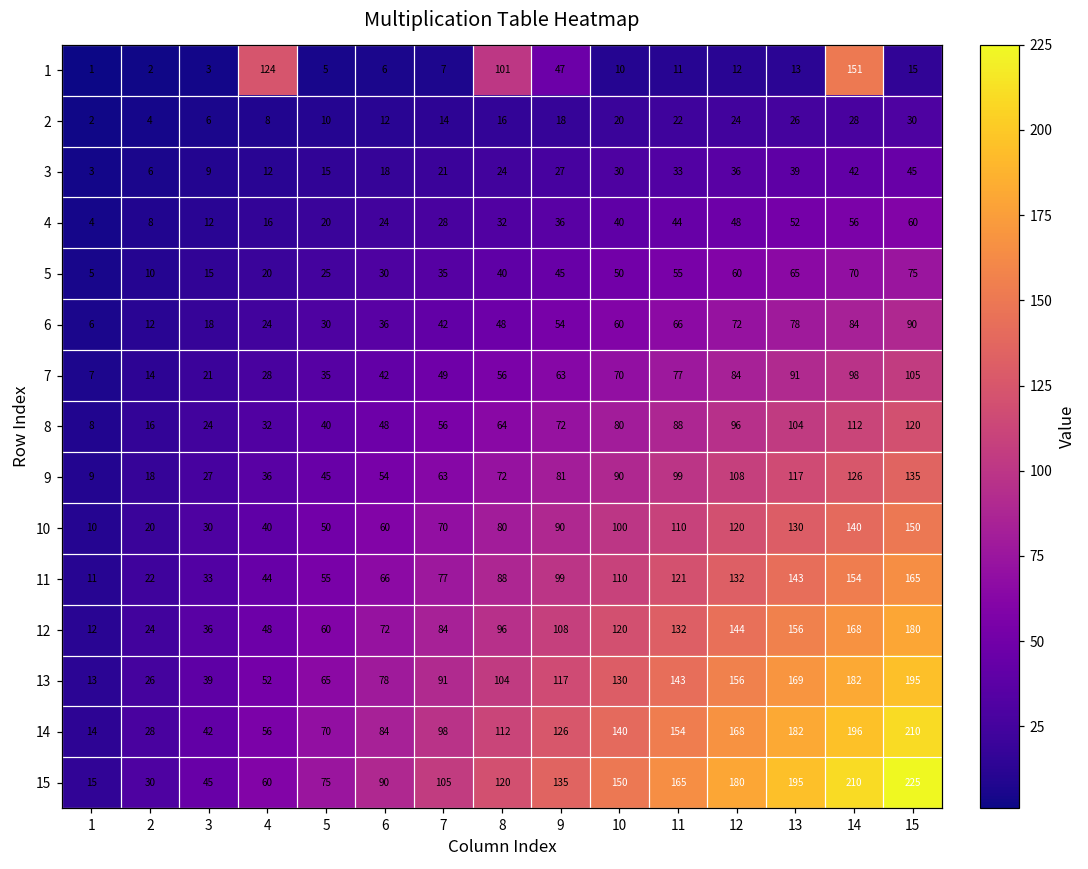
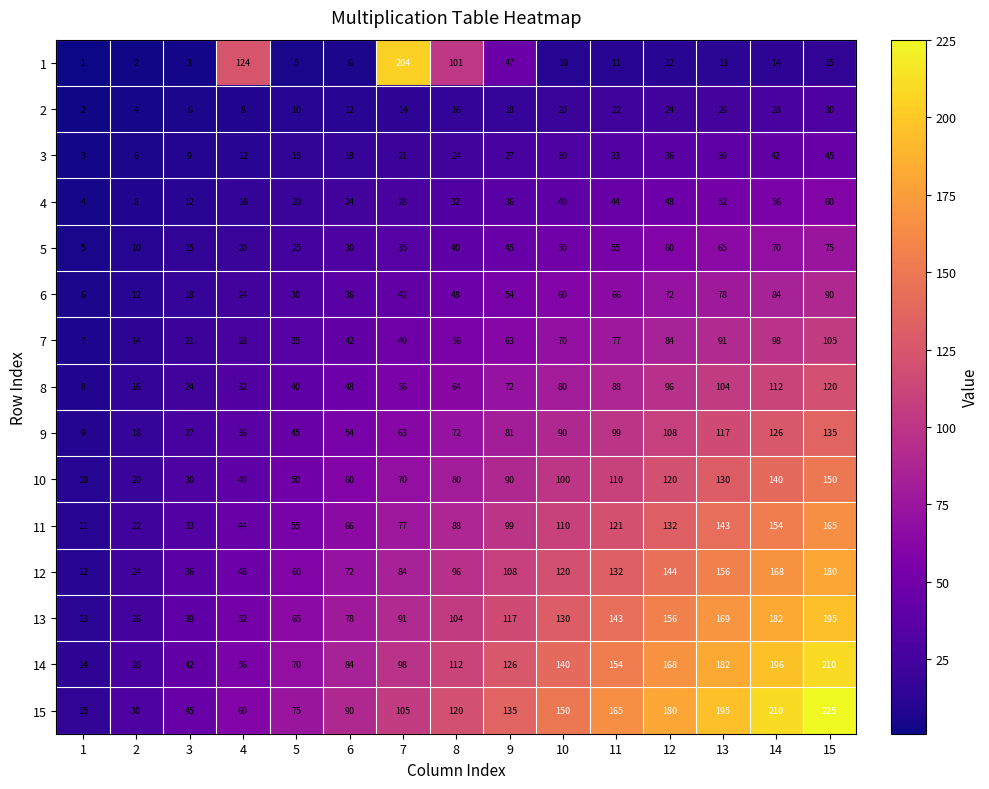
1, 7: 7 -> 204
1, 14: 151 -> 14
